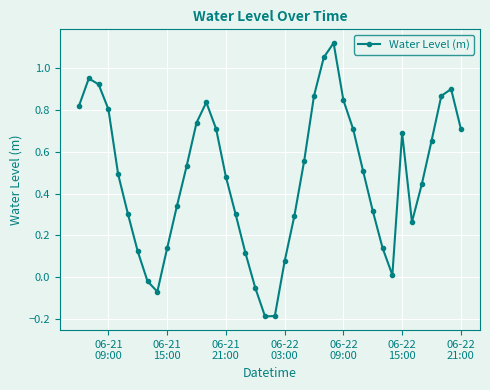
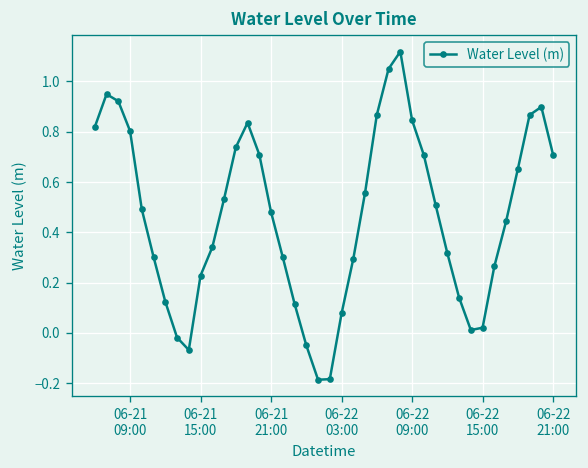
06-21 15:00: 0.14 -> 0.23
06-22 15:00: 0.69 -> 0.02
